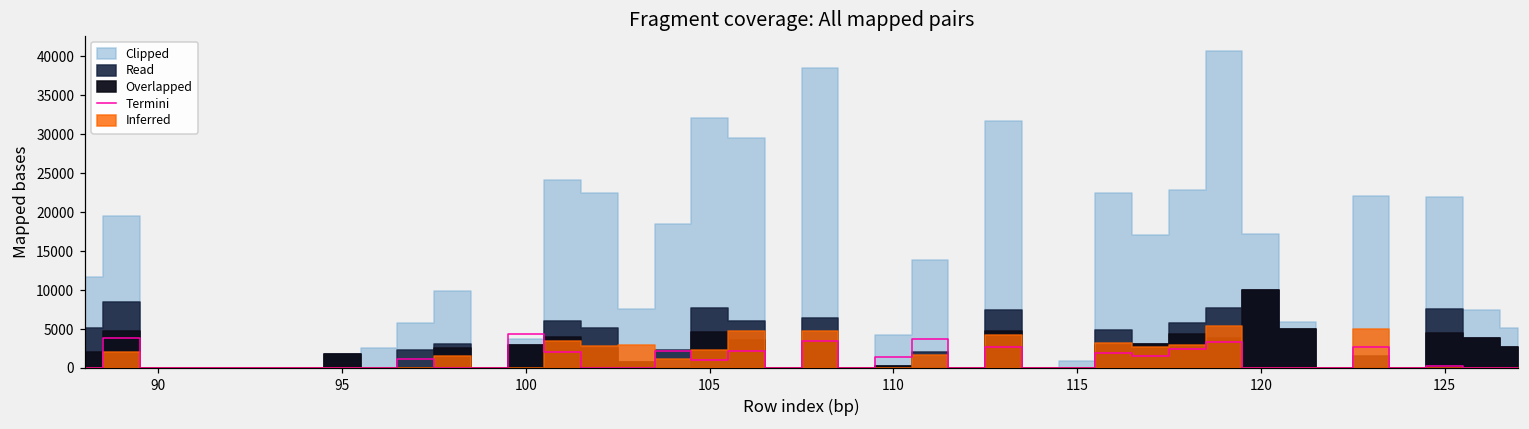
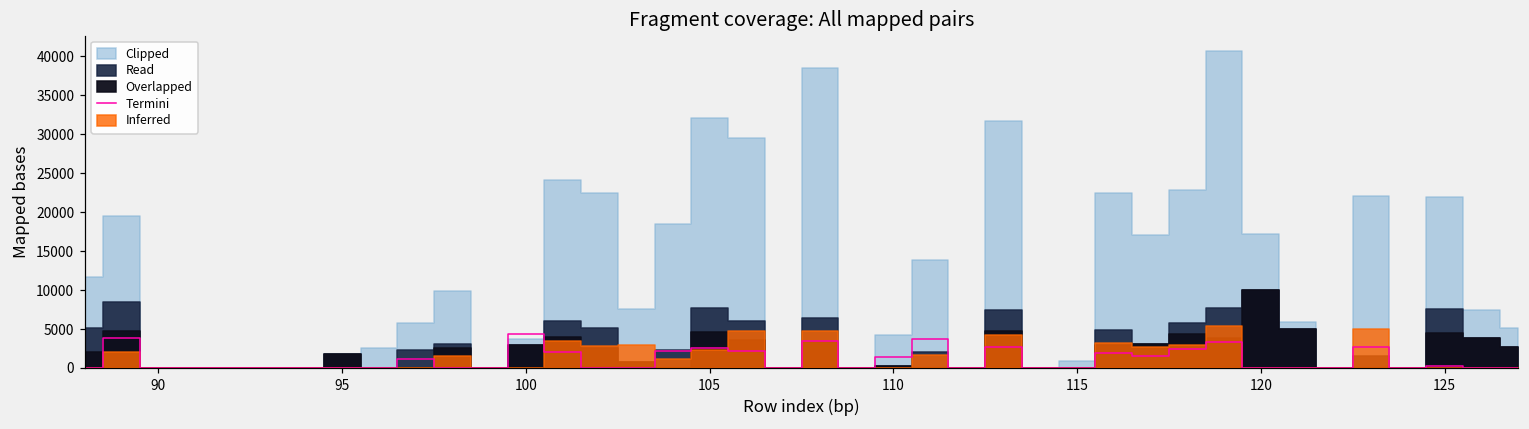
Termini, 105: 1000 -> 3000
